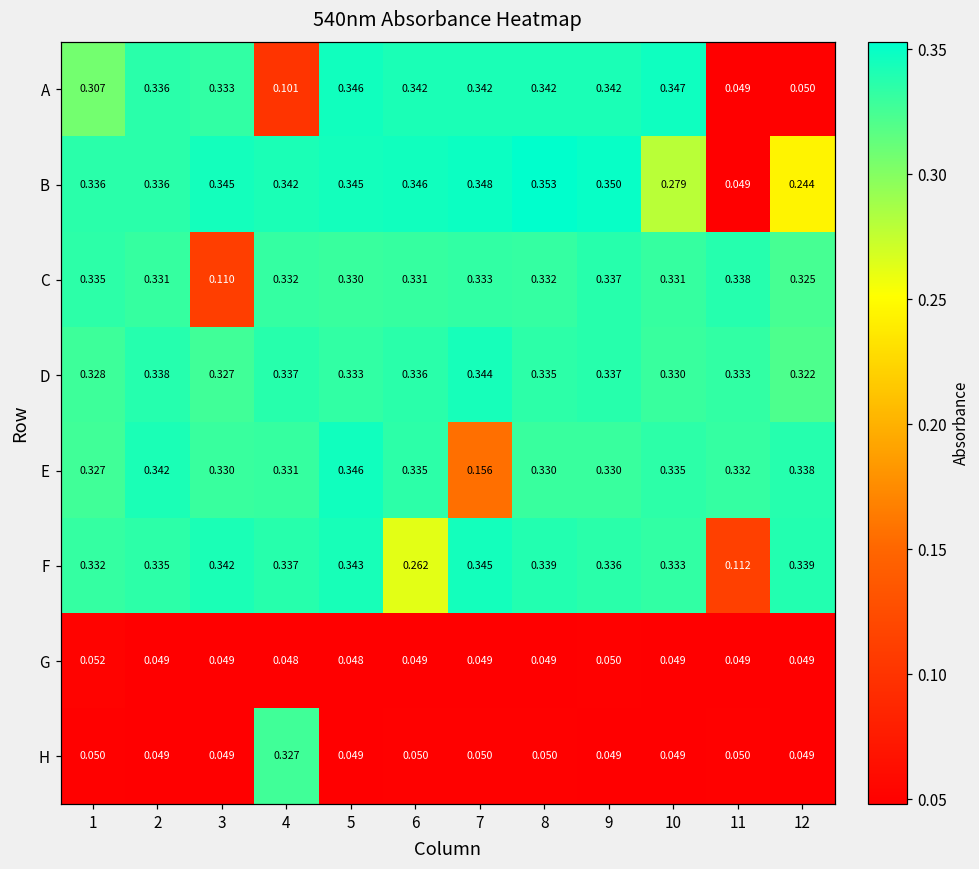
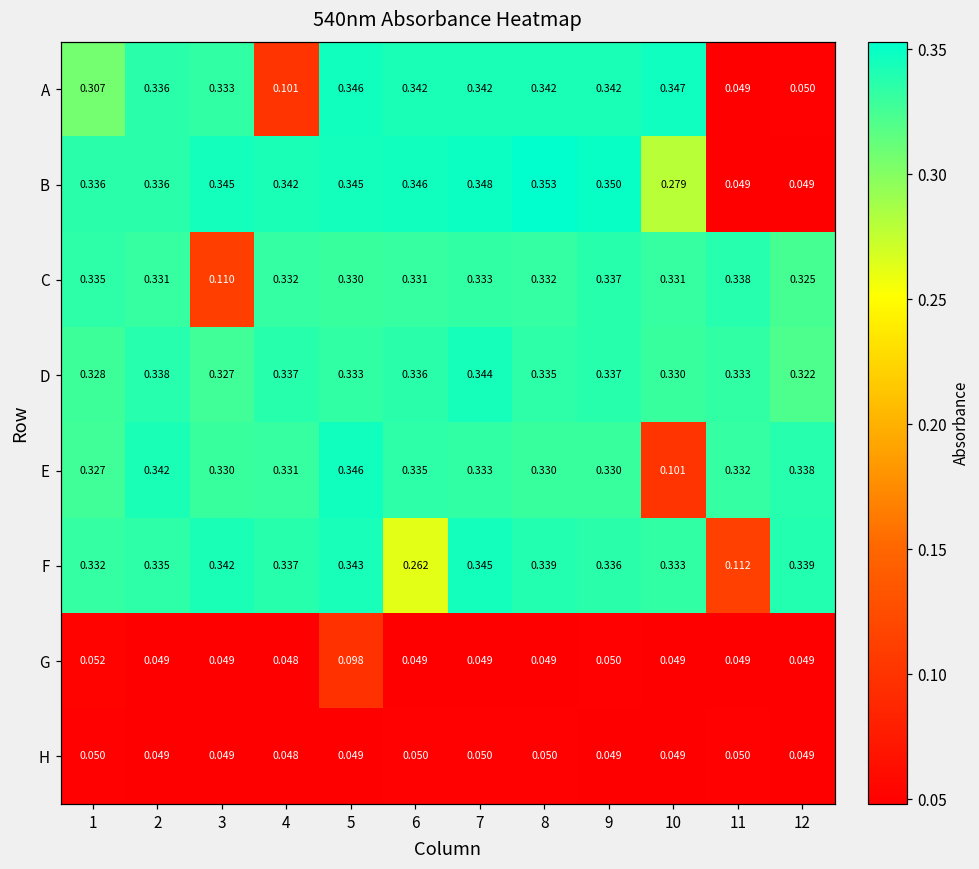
B, 12: 0.244 -> 0.049
E, 7: 0.156 -> 0.333
E, 10: 0.335 -> 0.101
G, 5: 0.048 -> 0.098
H, 4: 0.327 -> 0.048
